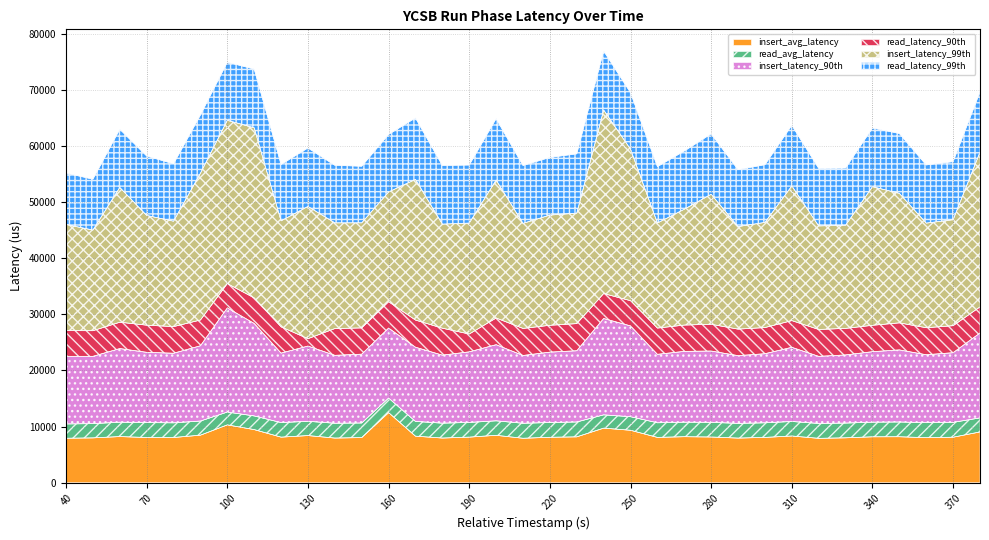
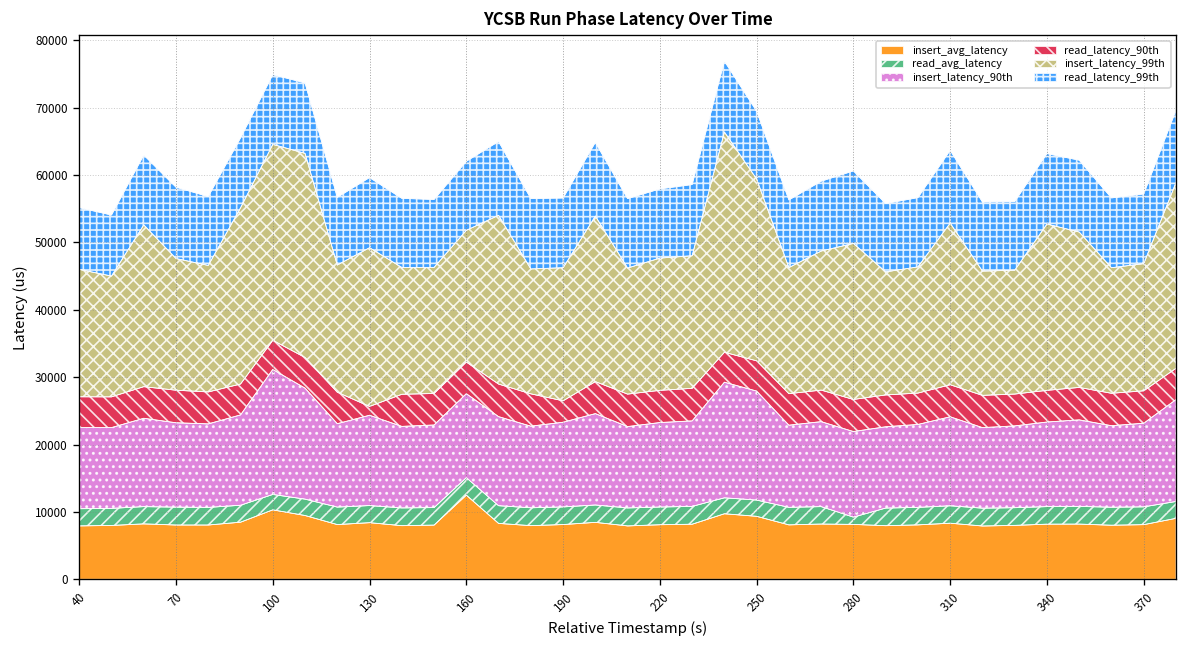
read_avg_latency, 280: 3000 -> 1000
